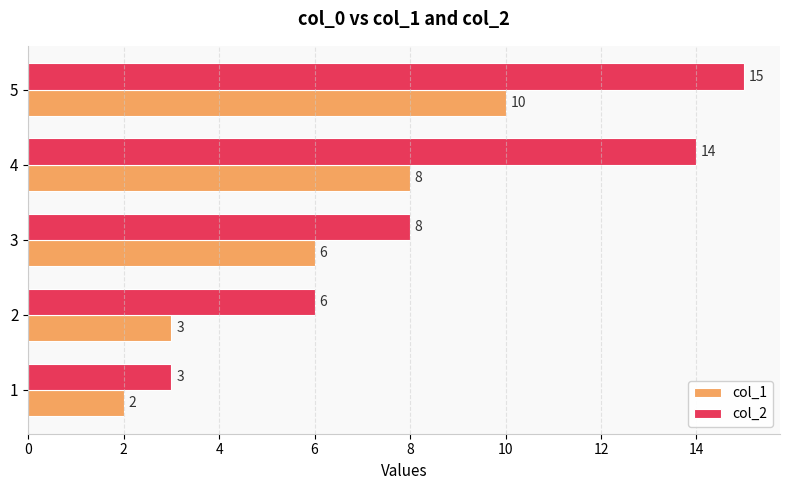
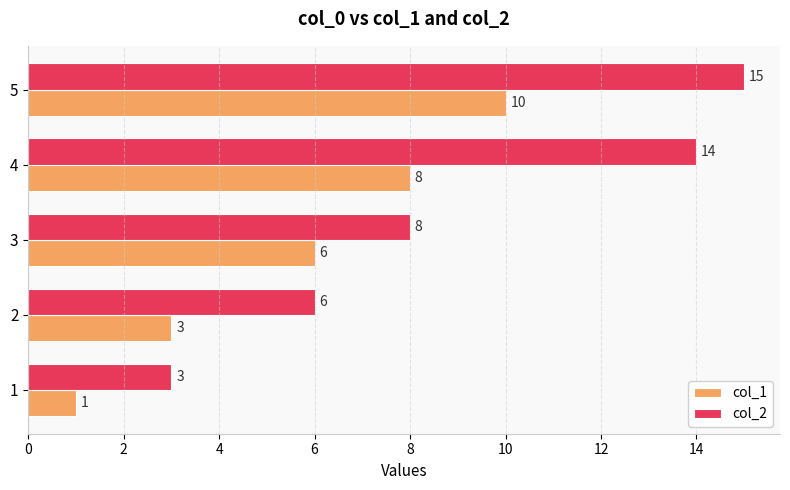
col_1, 1: 2 -> 1
